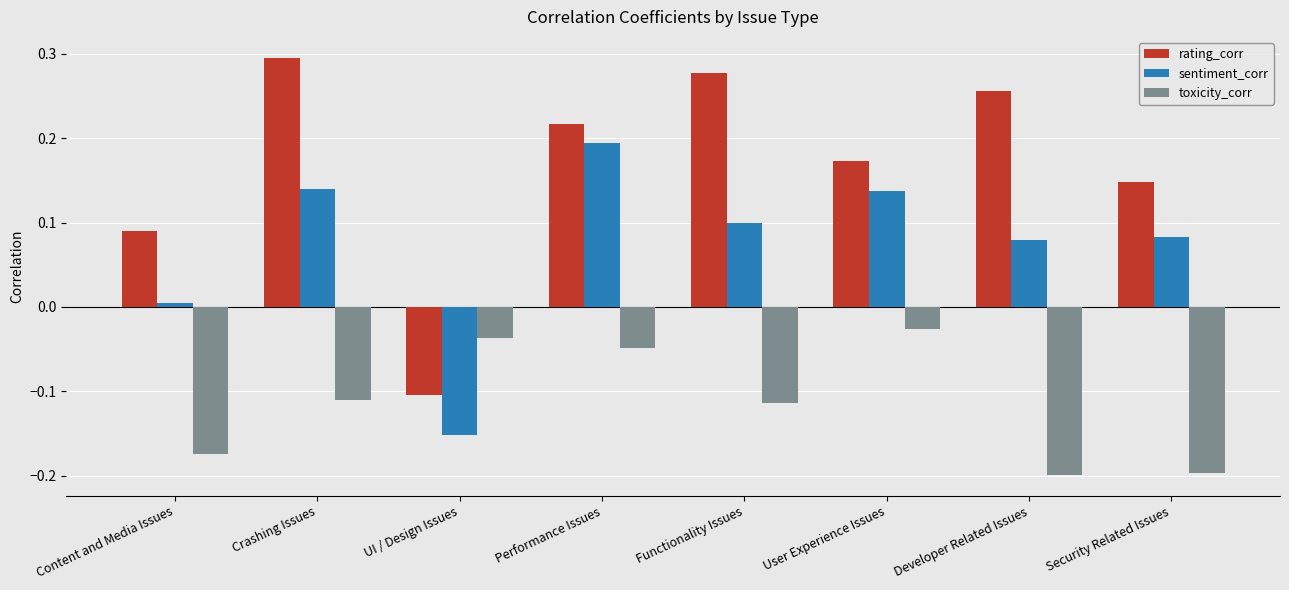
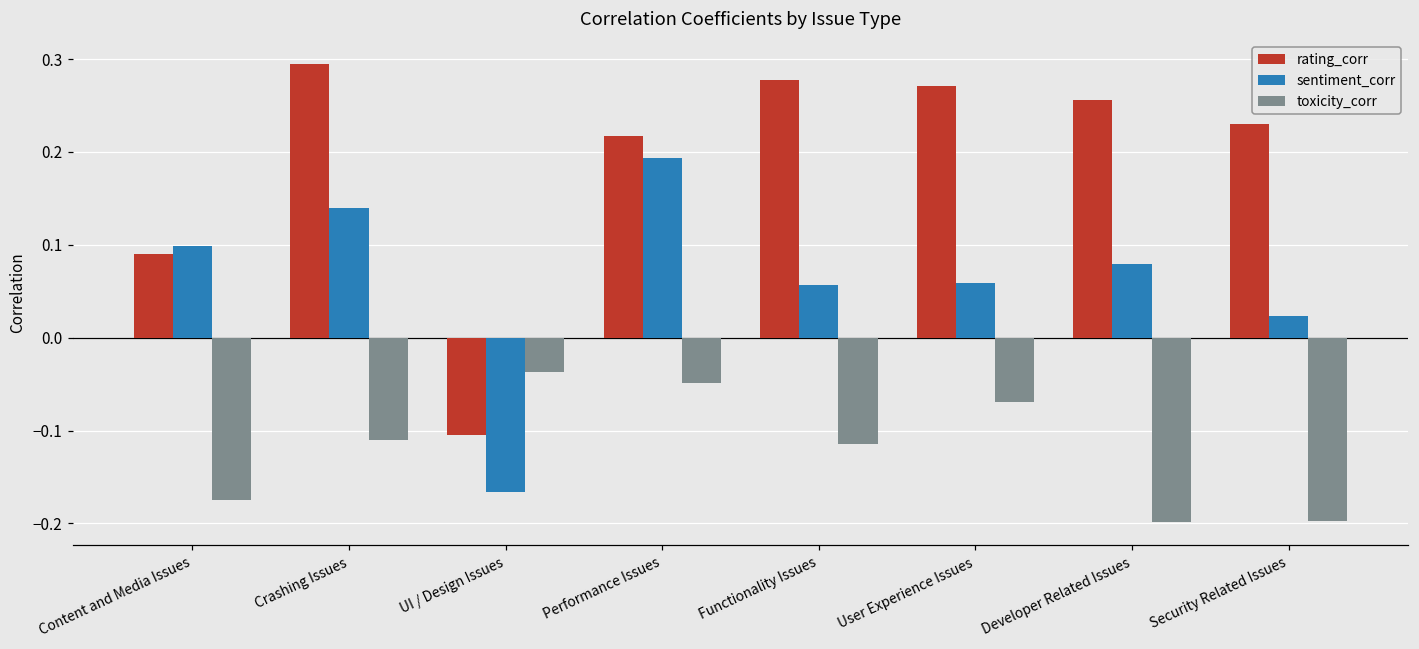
sentiment_corr, Content and Media Issues: 0.00 -> 0.10
sentiment_corr, UI / Design Issues: -0.15 -> -0.17
sentiment_corr, Functionality Issues: 0.10 -> 0.06
rating_corr, User Experience Issues: 0.17 -> 0.27
sentiment_corr, User Experience Issues: 0.14 -> 0.06
toxicity_corr, User Experience Issues: -0.03 -> -0.07
rating_corr, Security Related Issues: 0.15 -> 0.23
sentiment_corr, Security Related Issues: 0.08 -> 0.02
